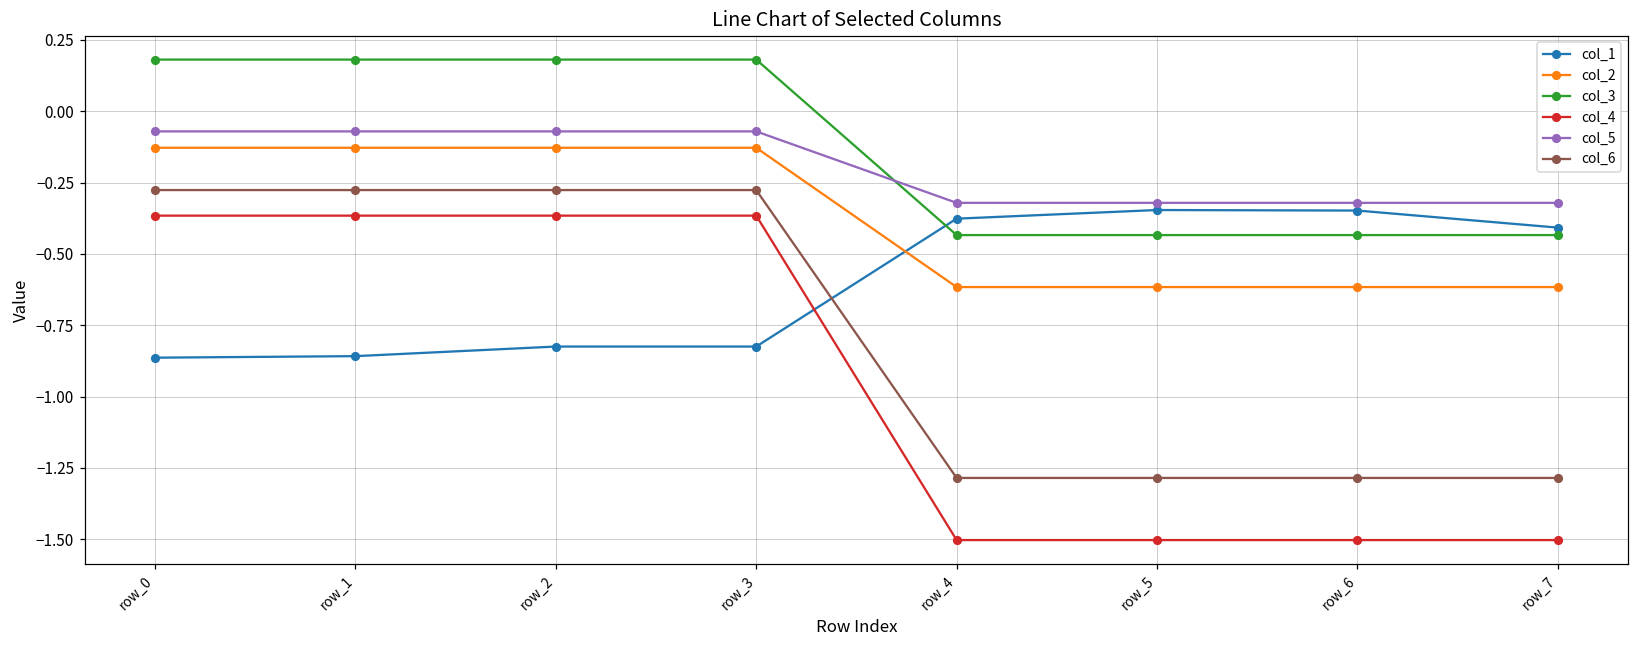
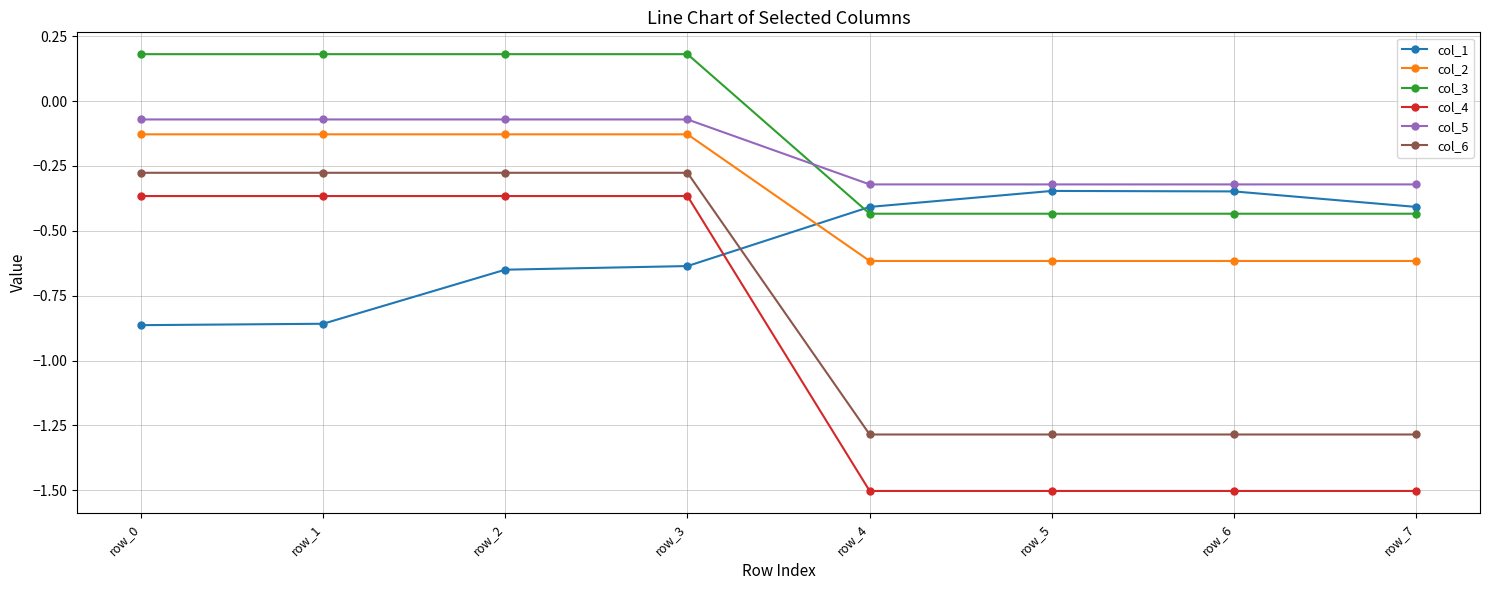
col_1, row_2: -0.82 -> -0.65
col_1, row_3: -0.82 -> -0.64
col_1, row_4: -0.38 -> -0.41
